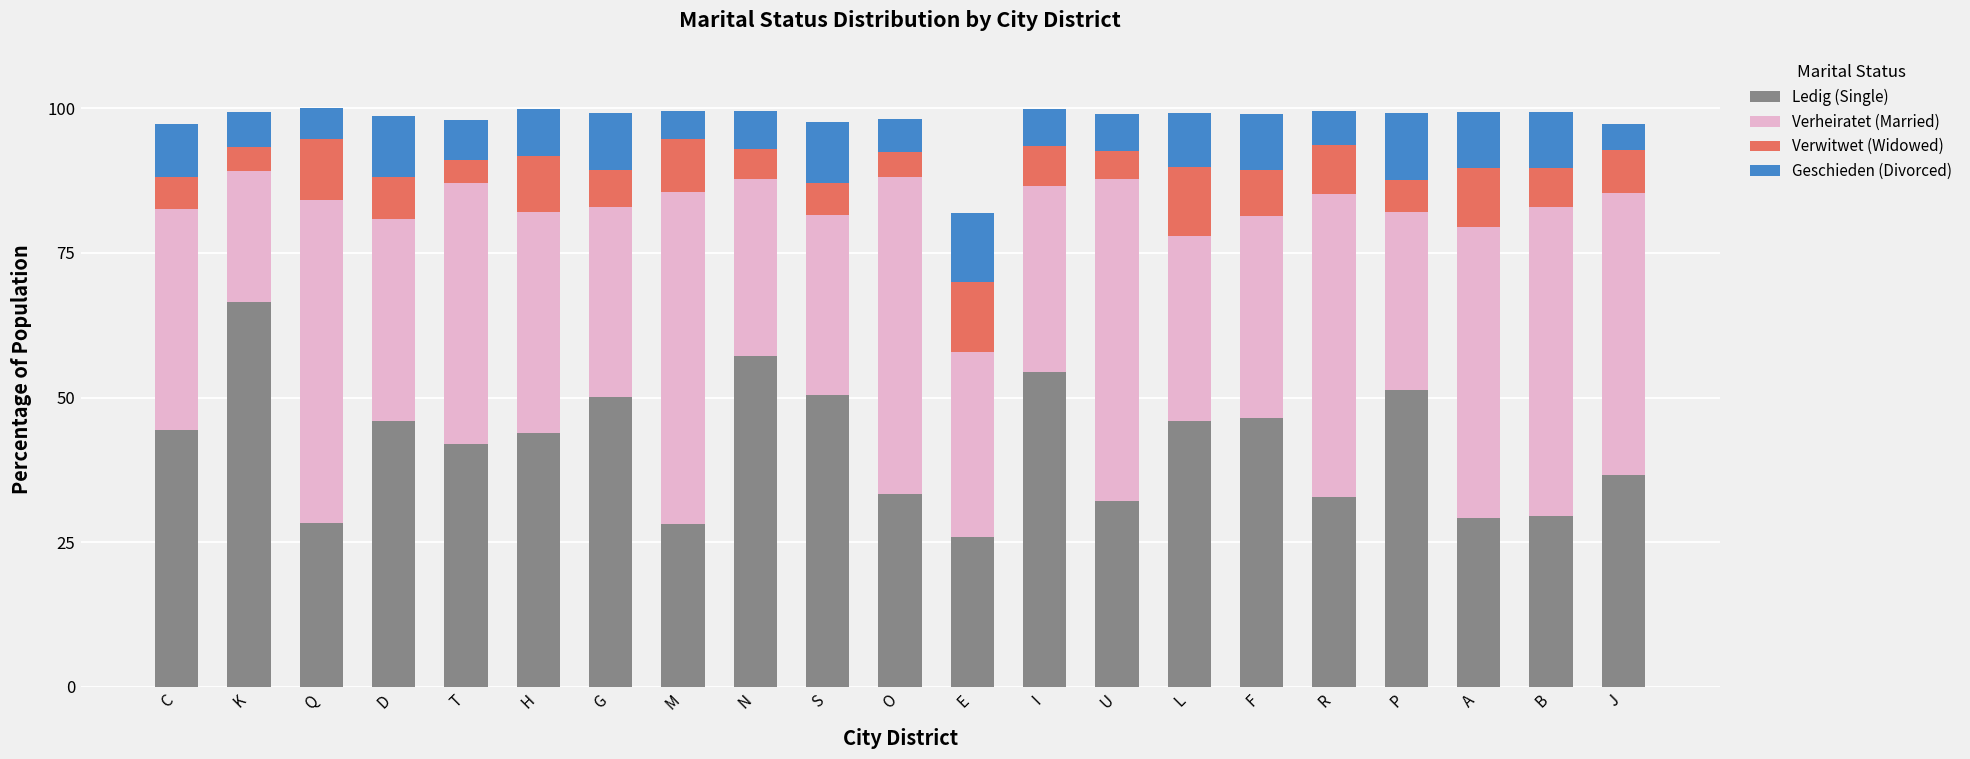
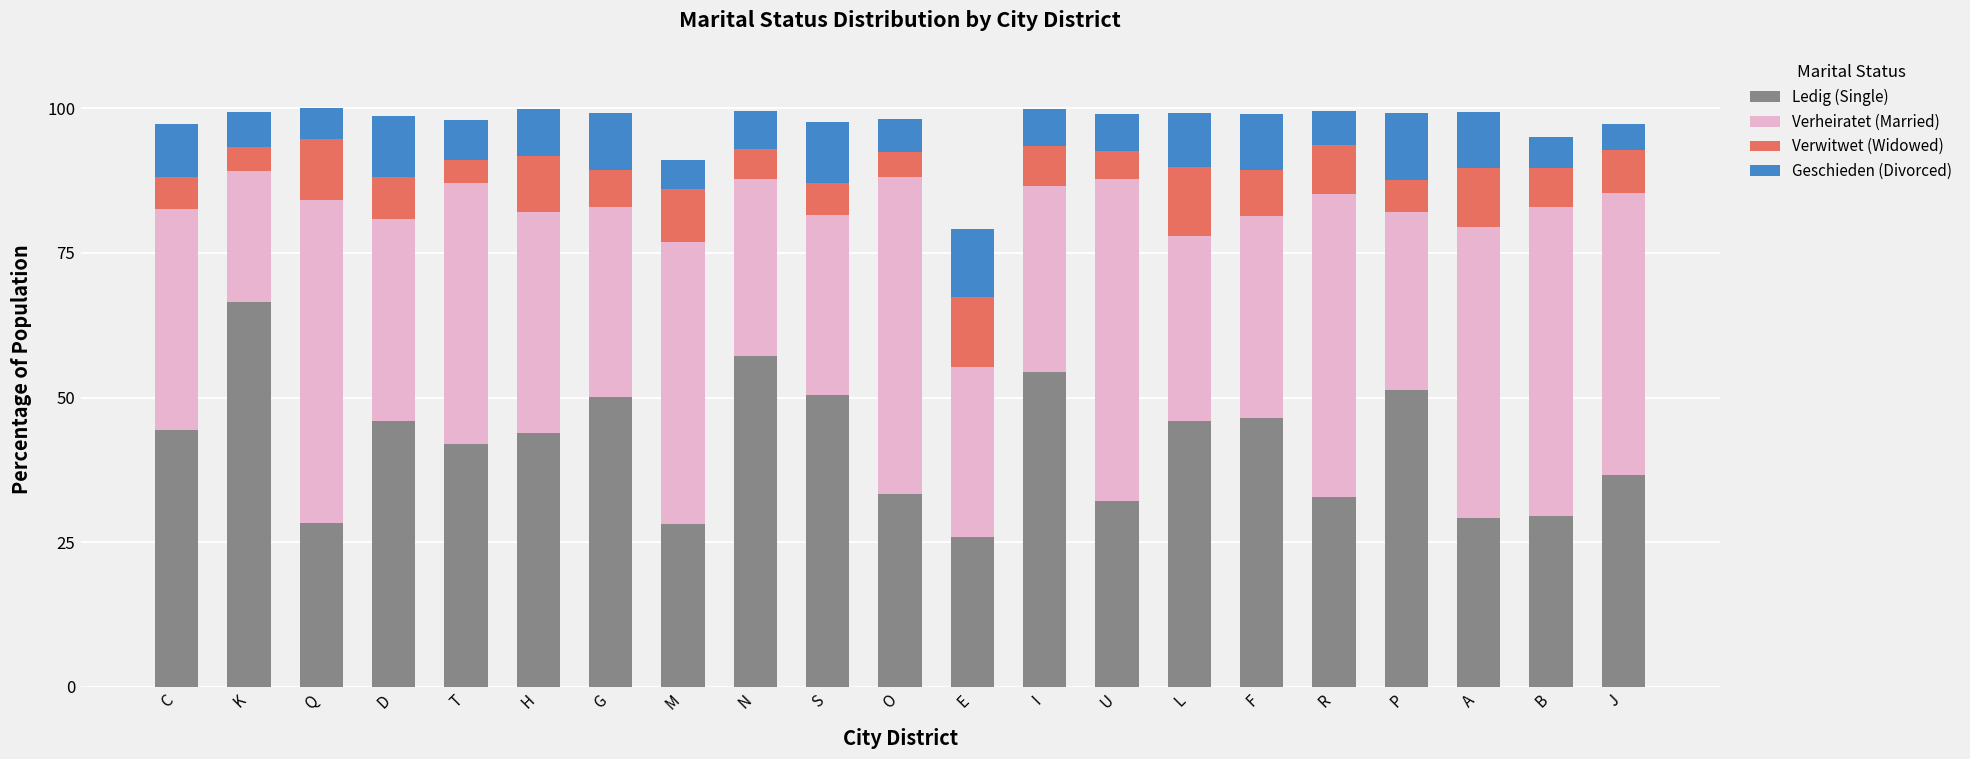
Verheiratet (Married), M: 57 -> 49
Verheiratet (Married), E: 32 -> 29
Geschieden (Divorced), B: 10 -> 5
